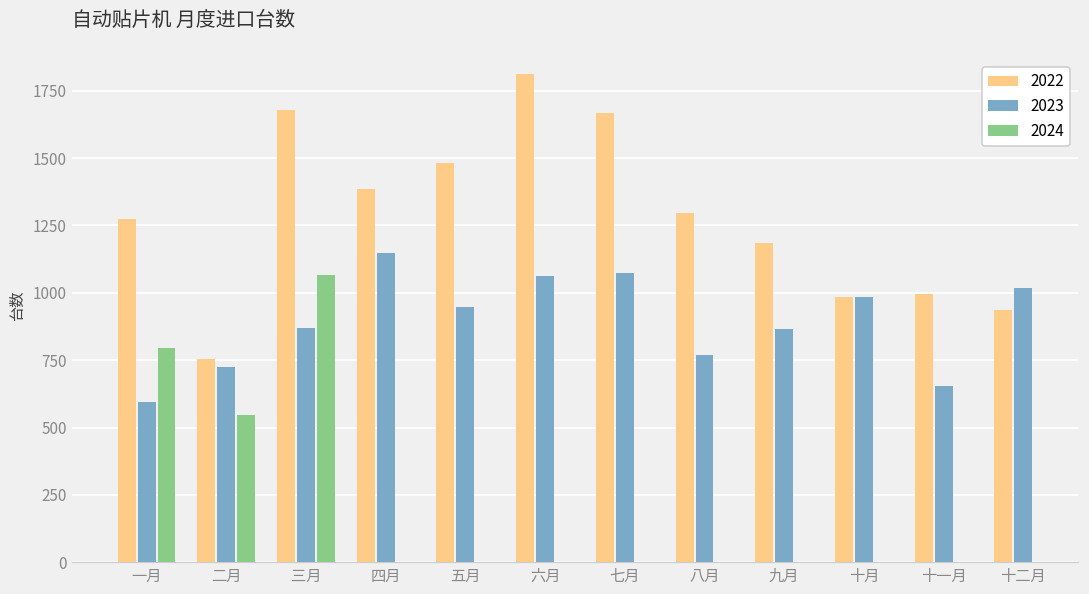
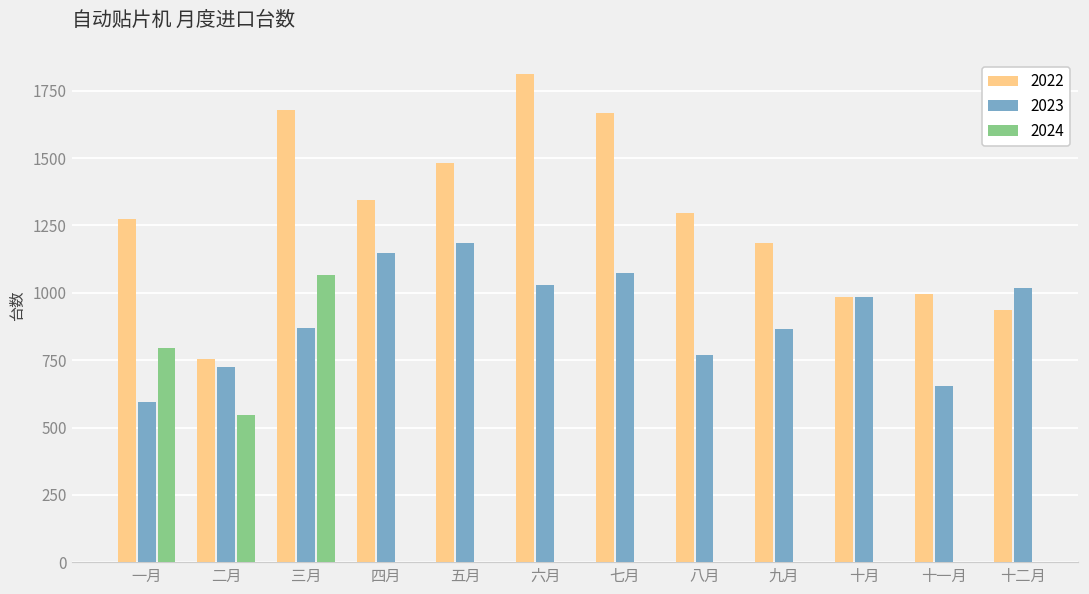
2022, 四月: 1390 -> 1350
2023, 五月: 950 -> 1190
2023, 六月: 1060 -> 1030
